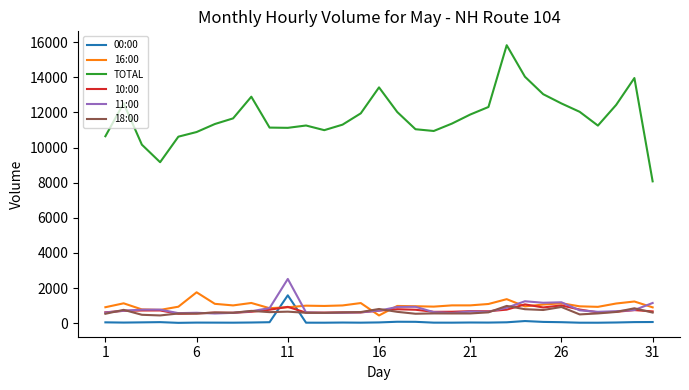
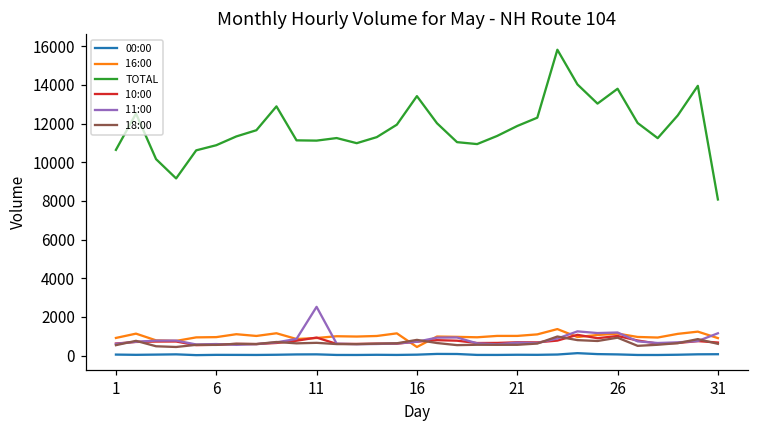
16:00, 6: 1800 -> 1000
00:00, 11: 1600 -> 100
TOTAL, 26: 12500 -> 13800
